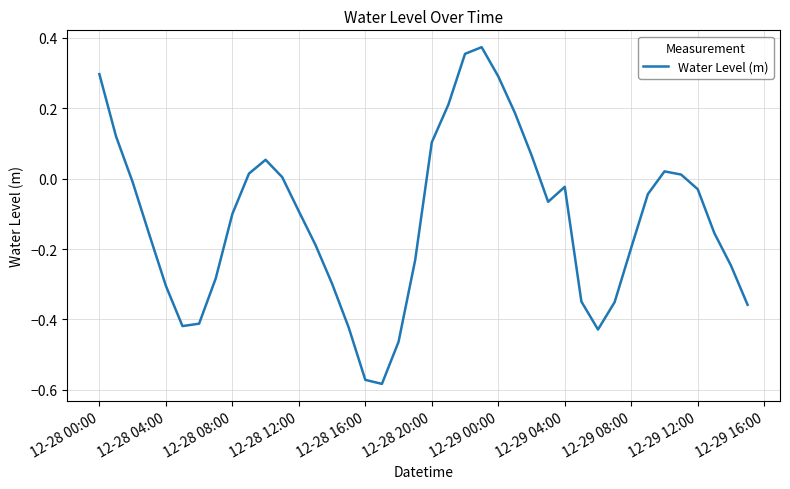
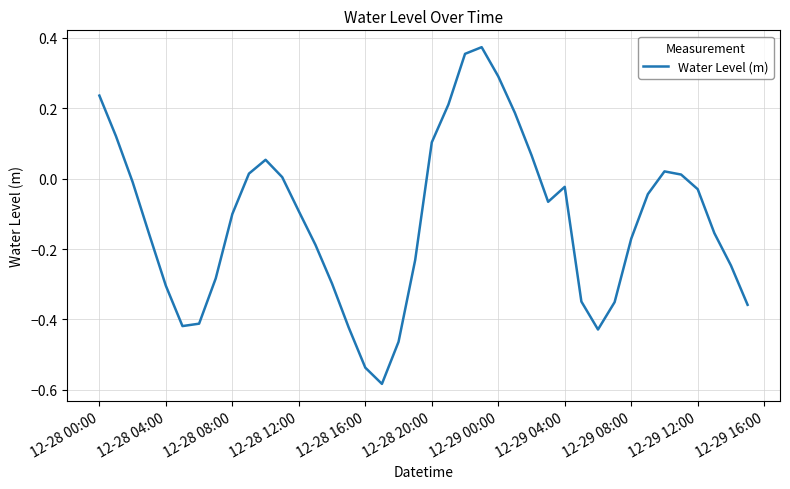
12-28 00:00: 0.30 -> 0.24
12-28 16:00: -0.57 -> -0.54
12-29 08:00: -0.20 -> -0.17
